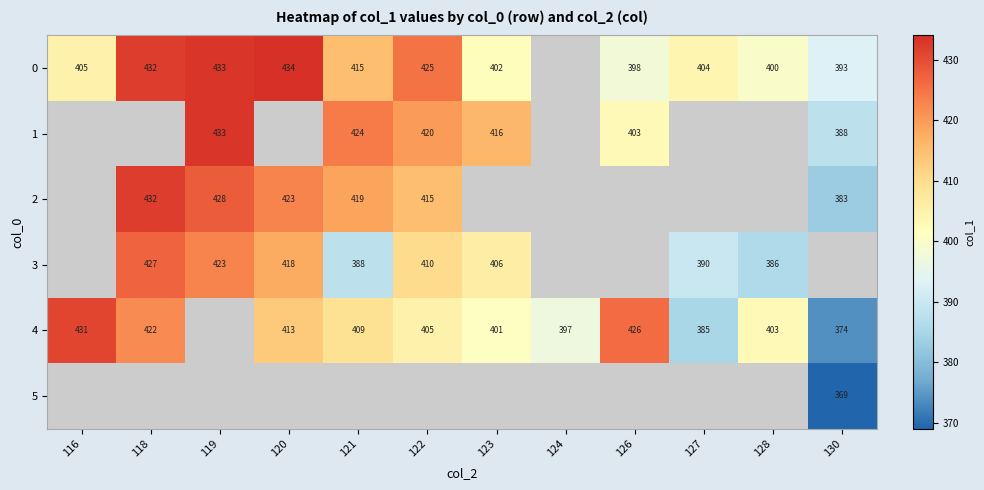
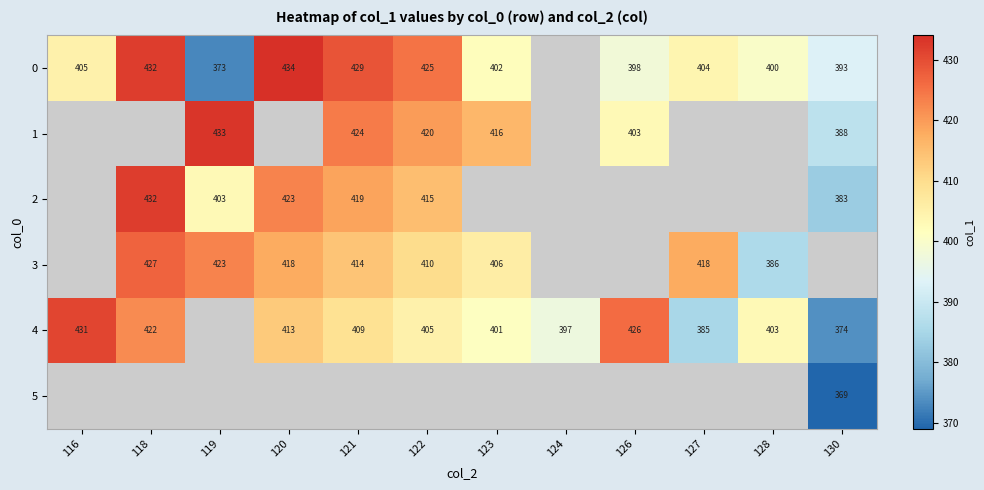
0, 119: 433 -> 373
0, 121: 415 -> 429
2, 119: 428 -> 403
3, 121: 388 -> 414
3, 127: 390 -> 418
